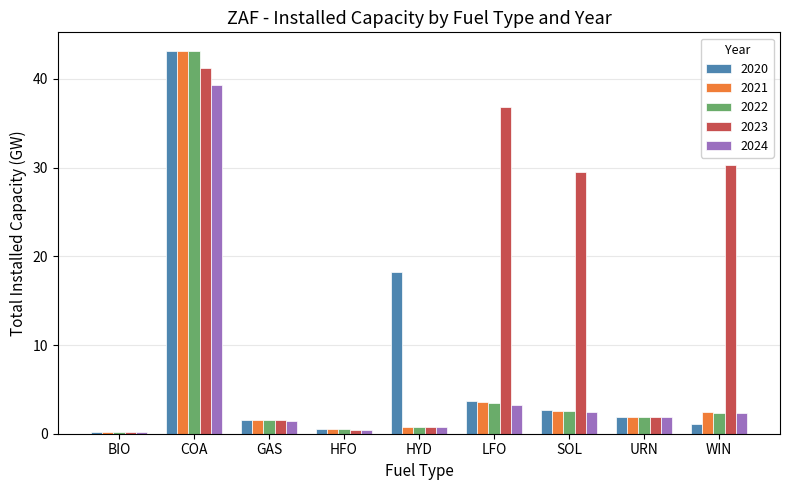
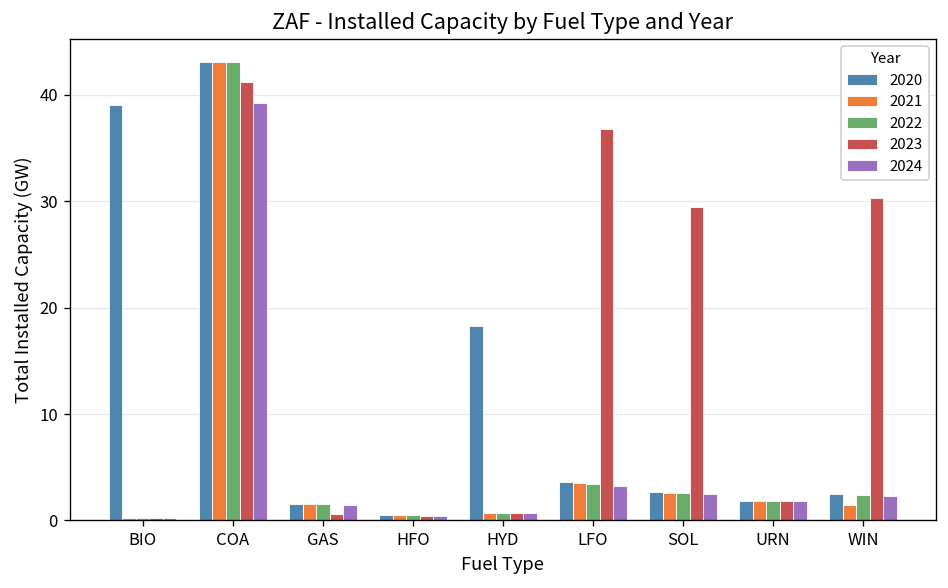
2020, BIO: 0 -> 39
2023, GAS: 1.5 -> 0.6
2020, WIN: 1 -> 2
2021, WIN: 2 -> 1
